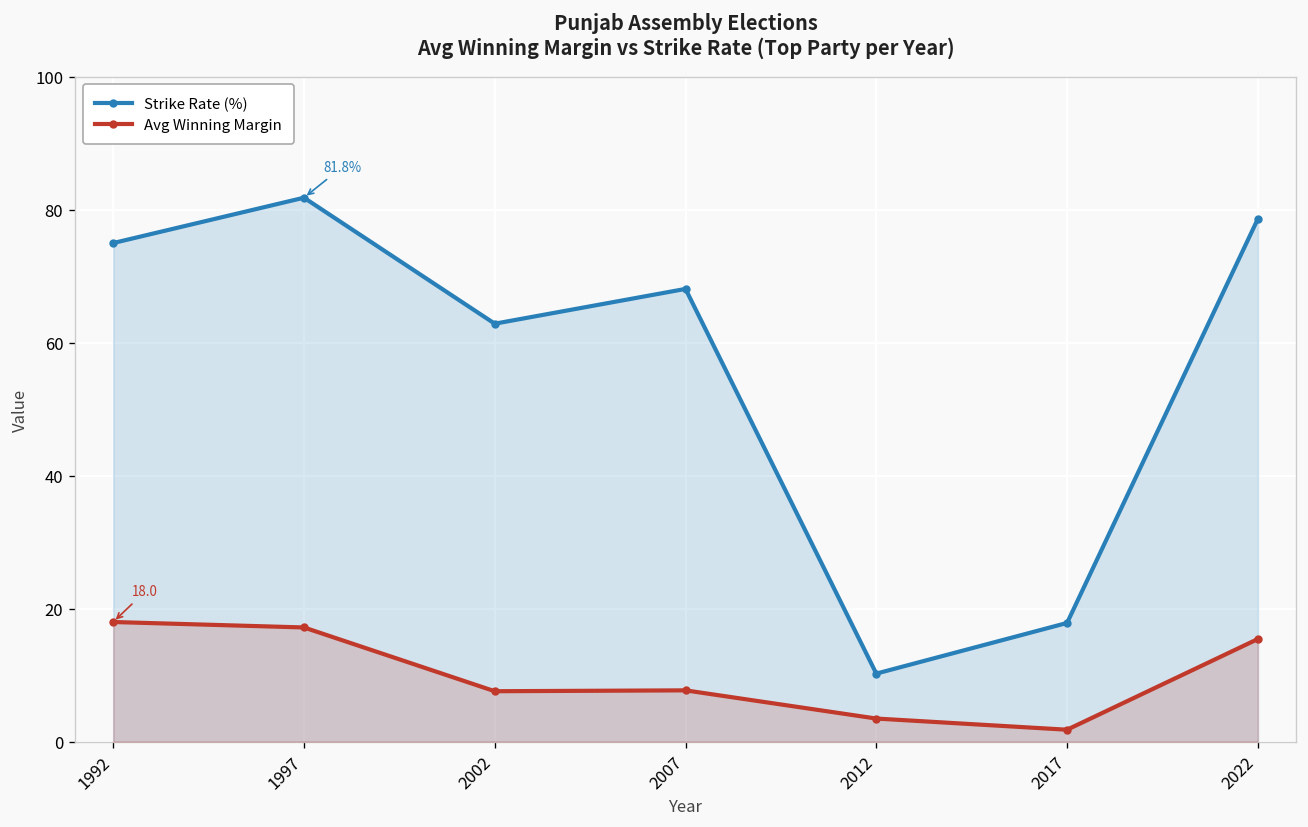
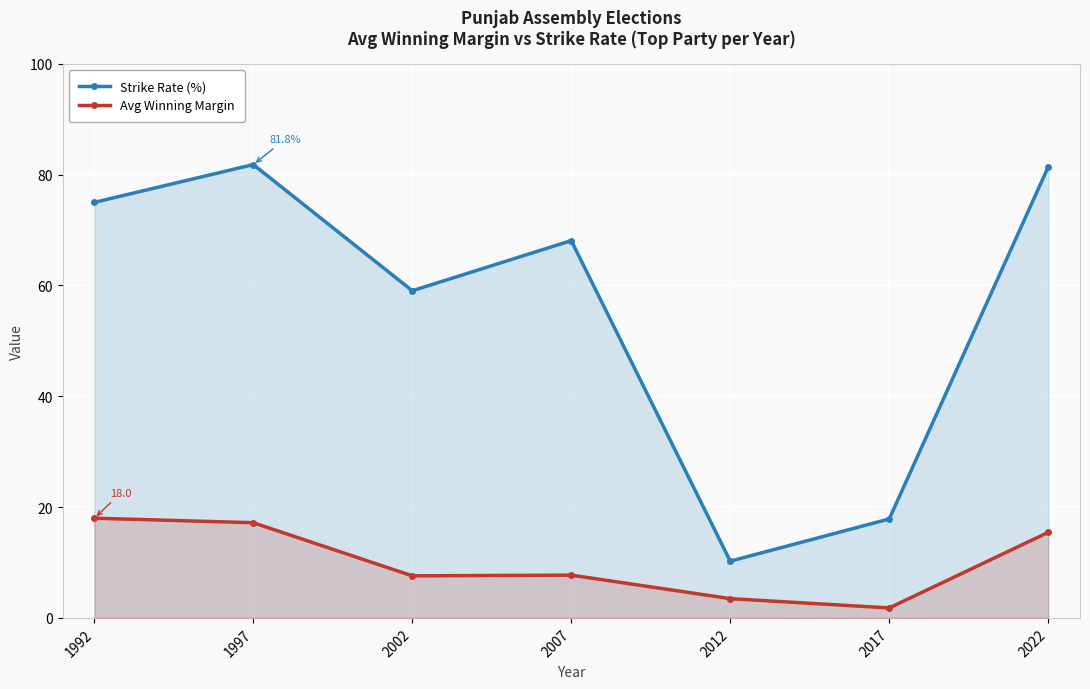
Strike Rate (%), 2002: 63 -> 59
Strike Rate (%), 2022: 79 -> 81
